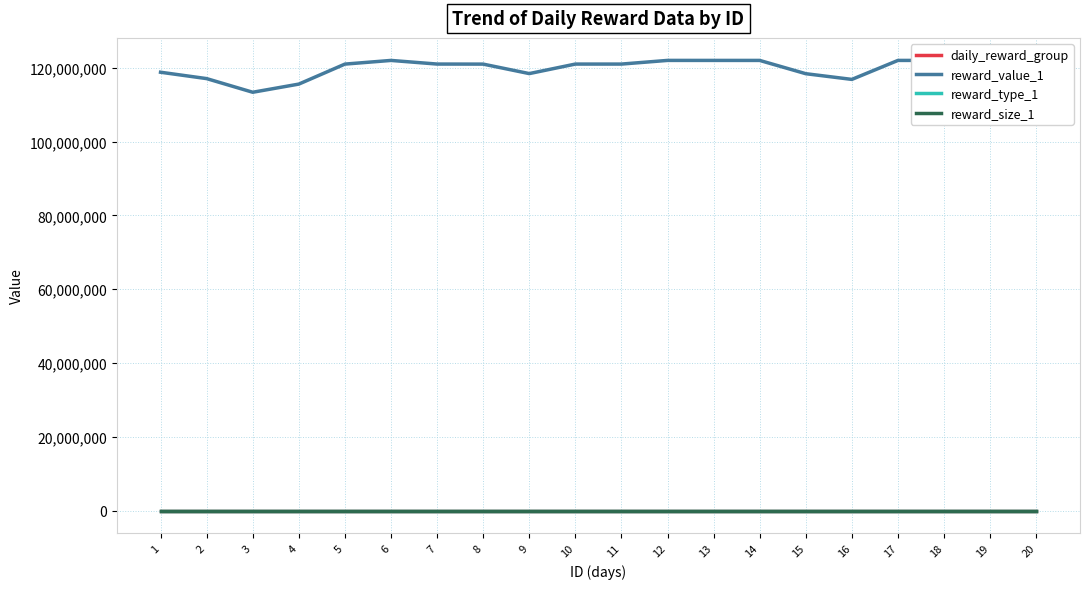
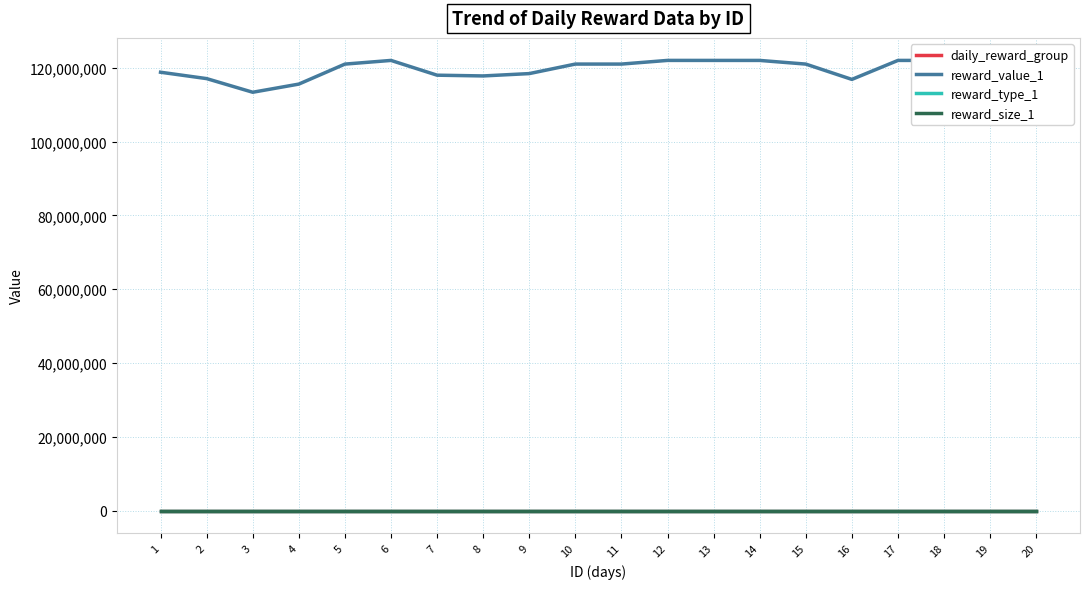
reward_value_1, 7: 121,000,000 -> 118,000,000
reward_value_1, 8: 121,000,000 -> 118,000,000
reward_value_1, 15: 118,000,000 -> 121,000,000
